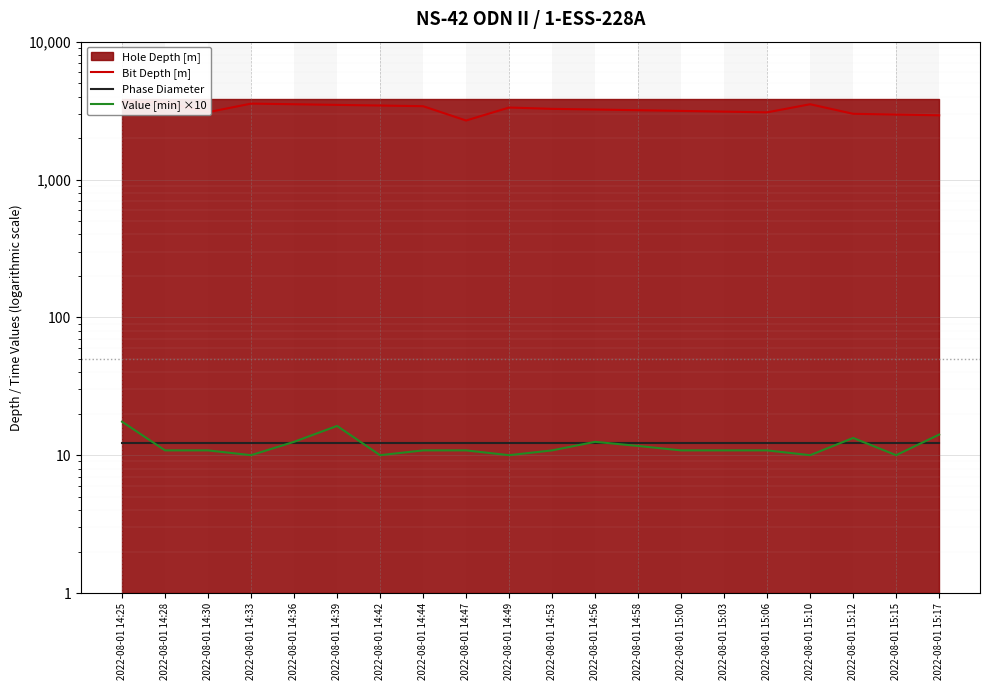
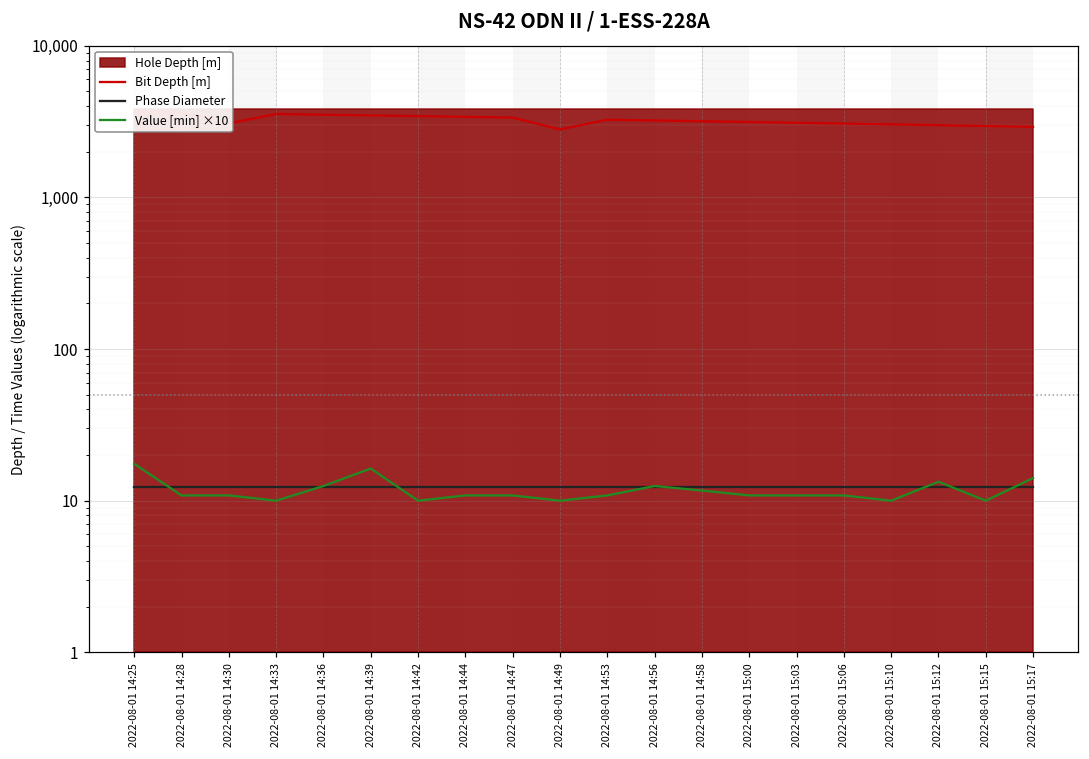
Bit Depth [m], 2022-08-01 14:47: 2,700 -> 3,400
Bit Depth [m], 2022-08-01 14:49: 3,300 -> 2,800
Bit Depth [m], 2022-08-01 15:10: 3,500 -> 3,000
